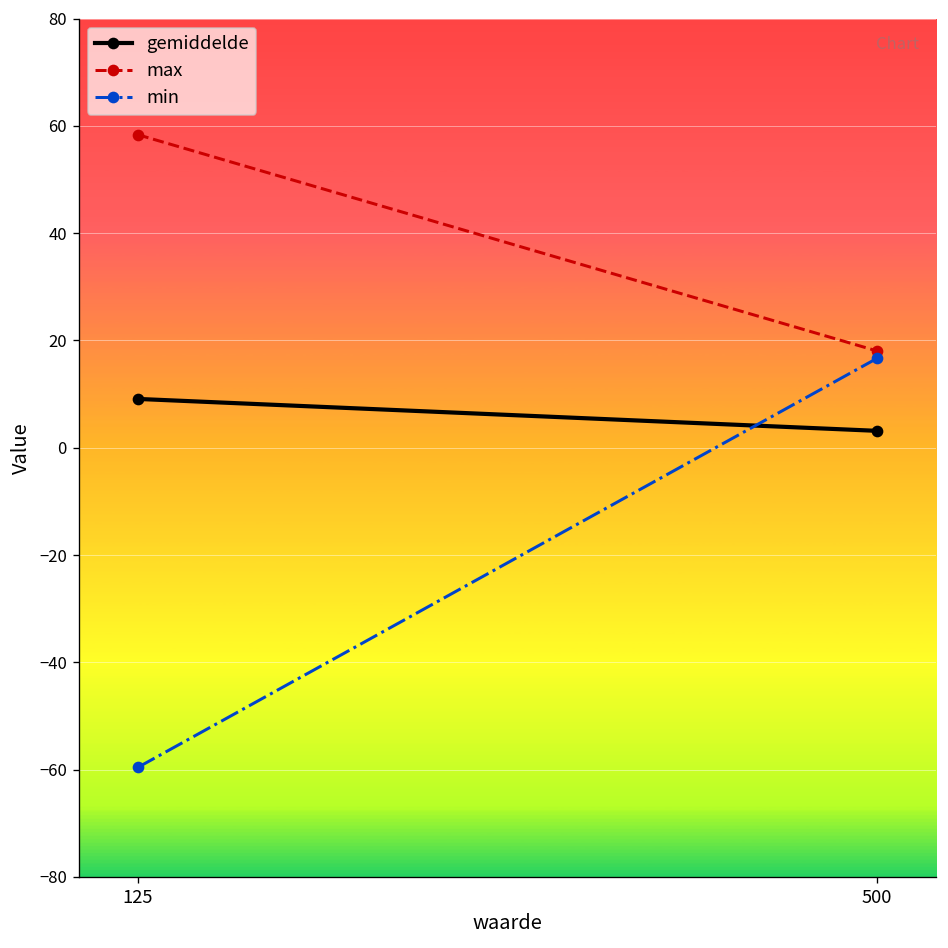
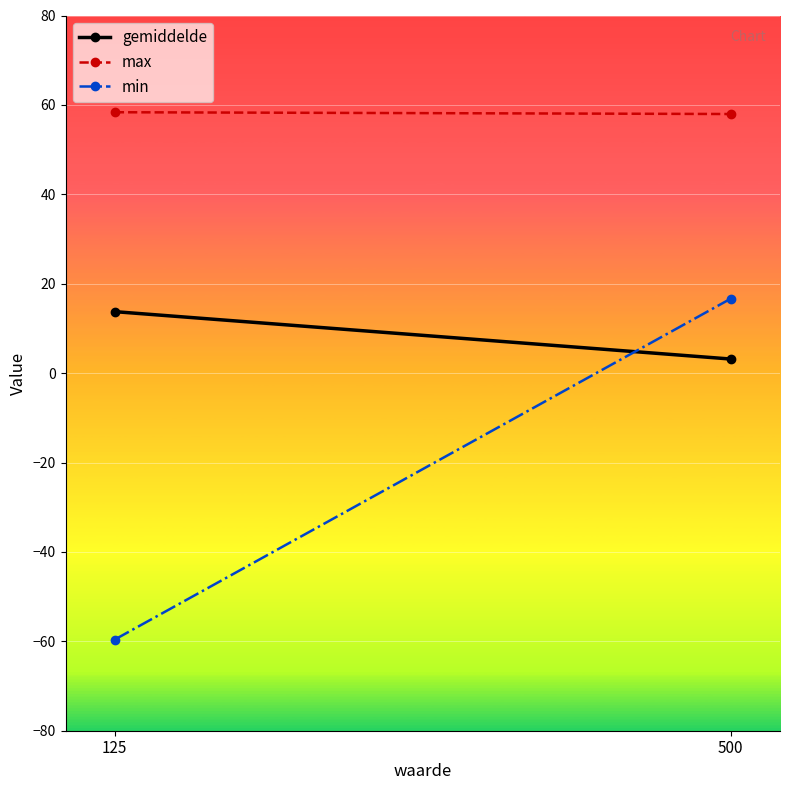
gemiddelde, 125: 9 -> 14
max, 500: 18 -> 58
